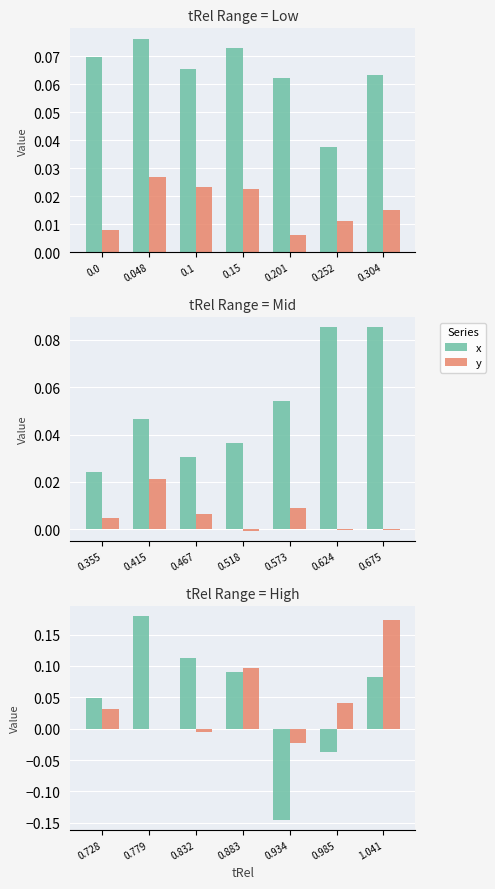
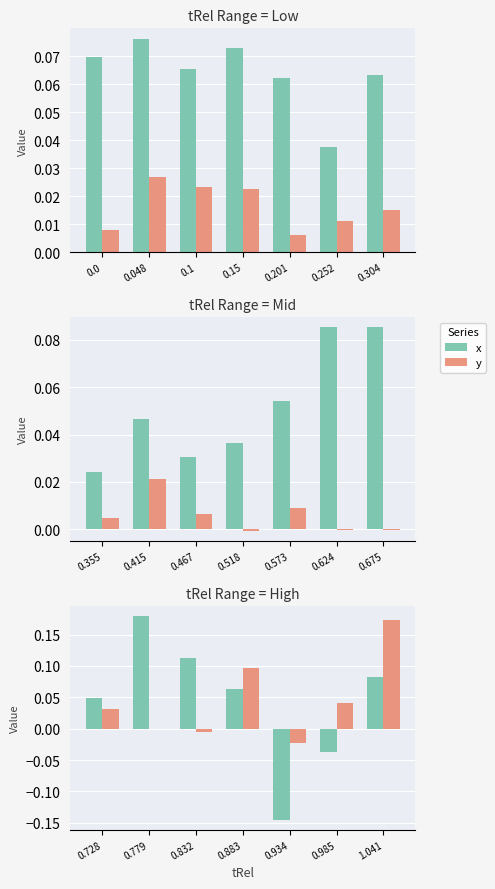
tRel Range = High, x, 0.883: 0.09 -> 0.06
